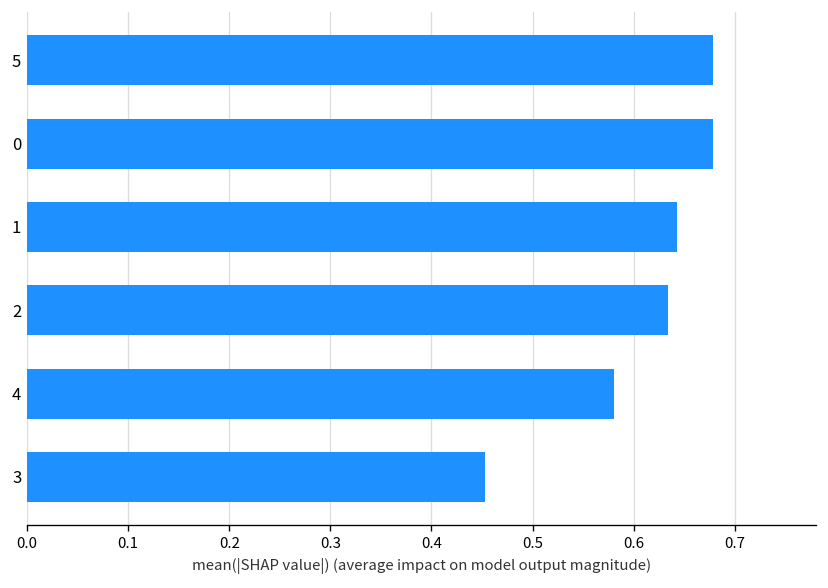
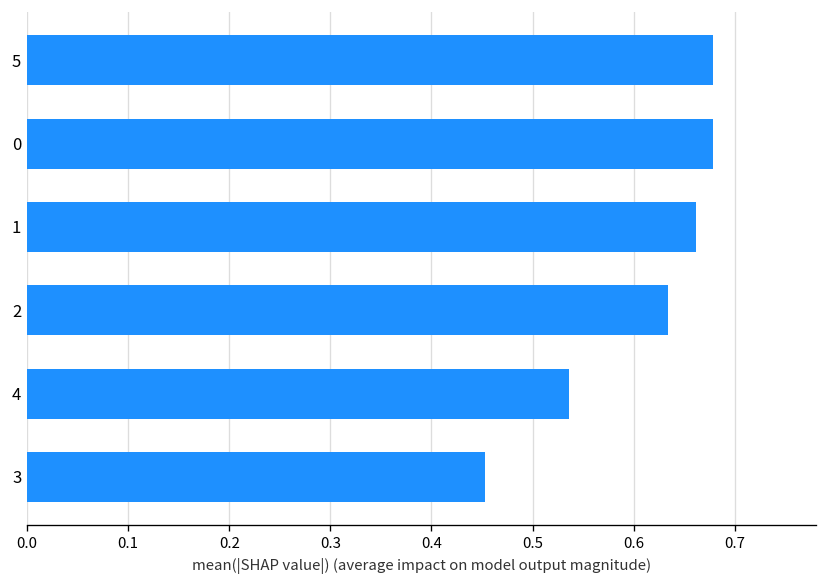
1: 0.64 -> 0.66
4: 0.58 -> 0.54
